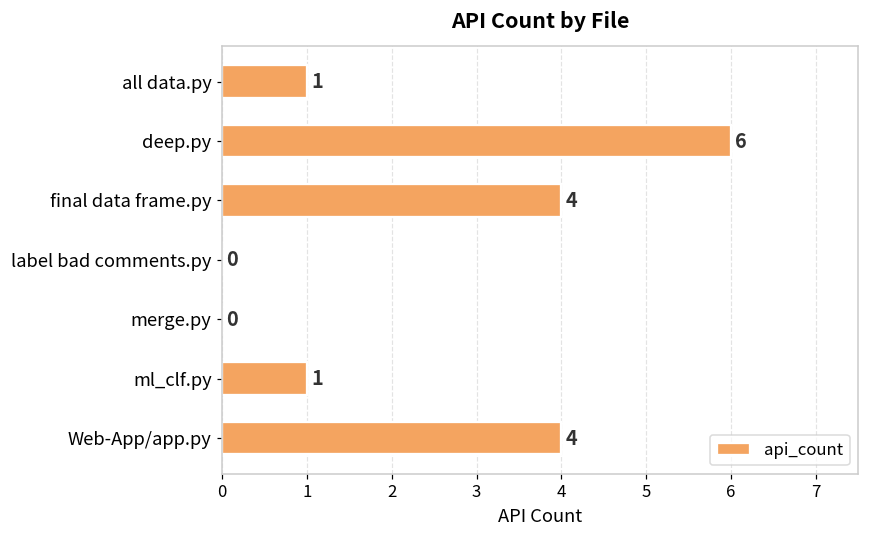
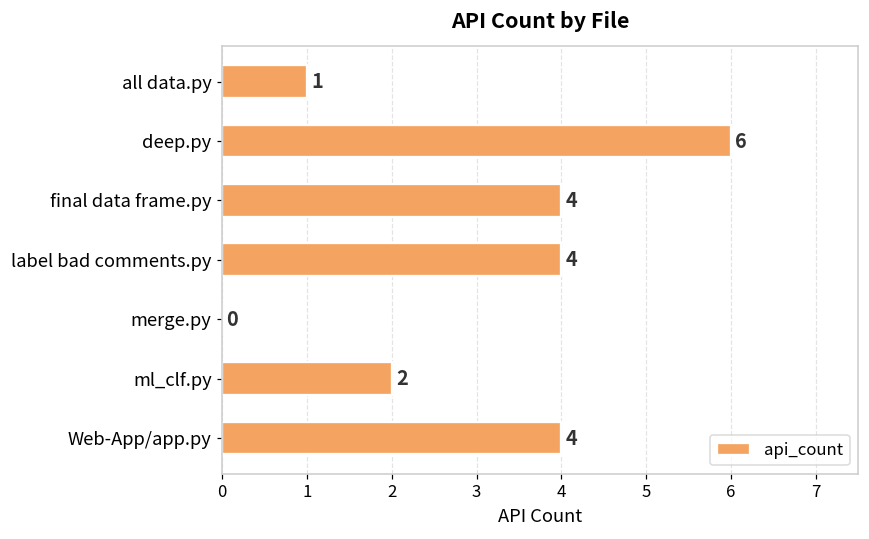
label bad comments.py: 0 -> 4
ml_clf.py: 1 -> 2
